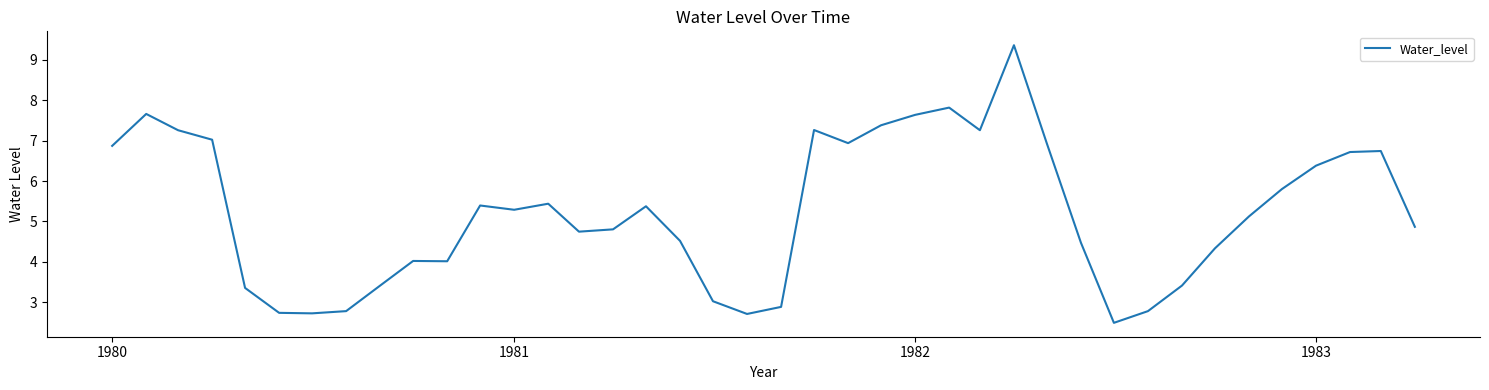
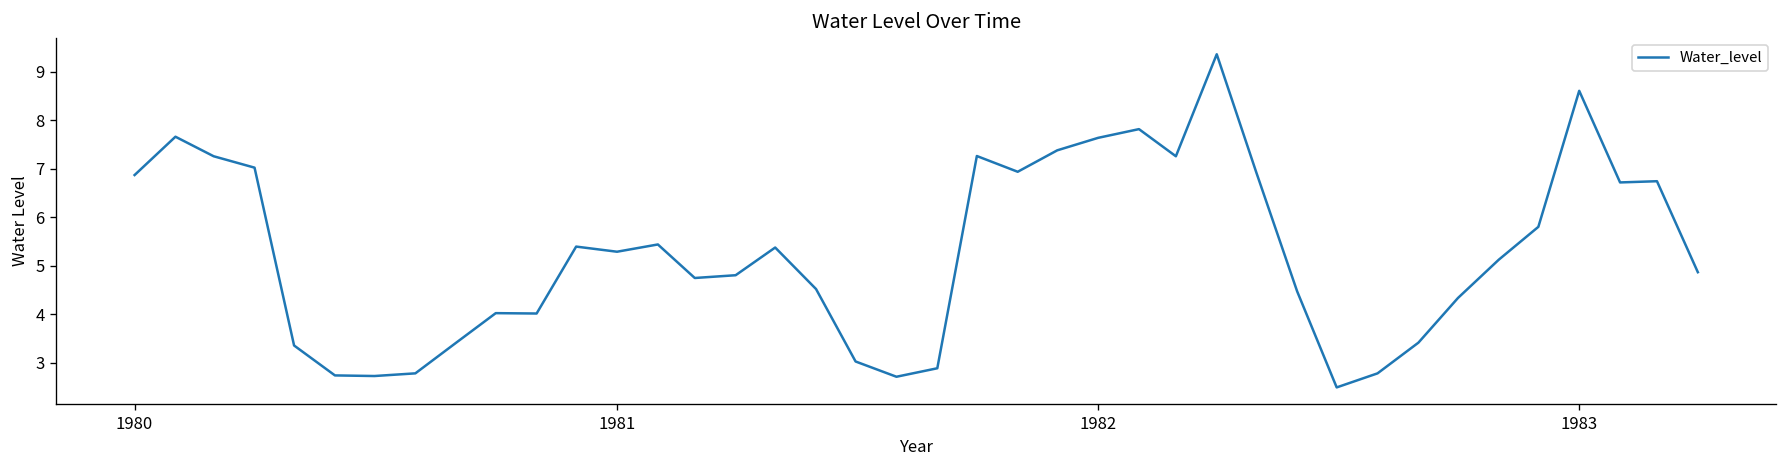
1983: 6.4 -> 8.6
